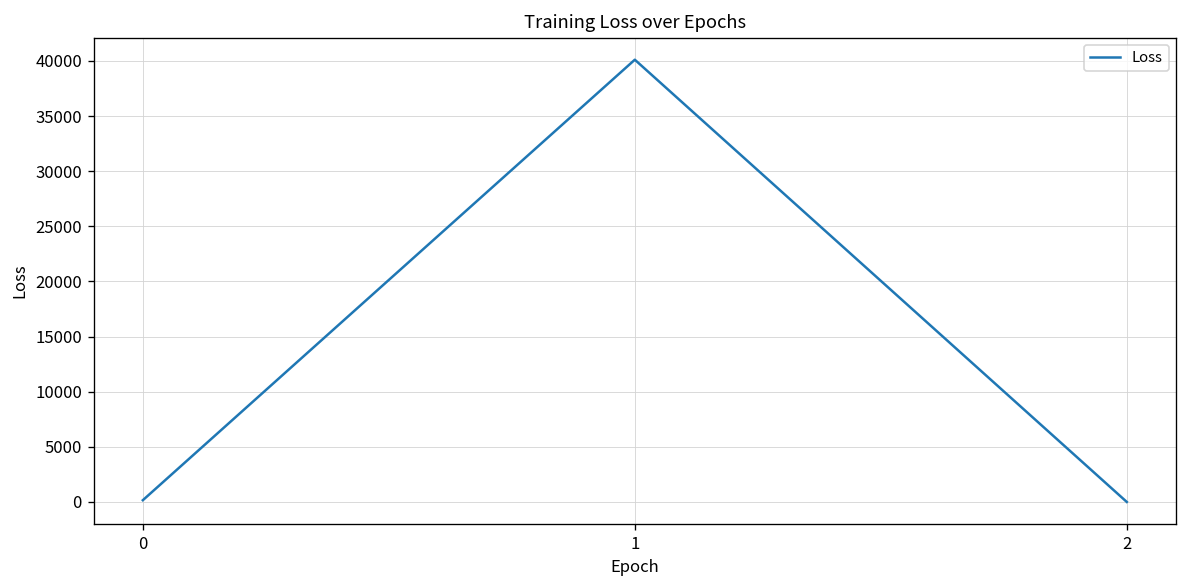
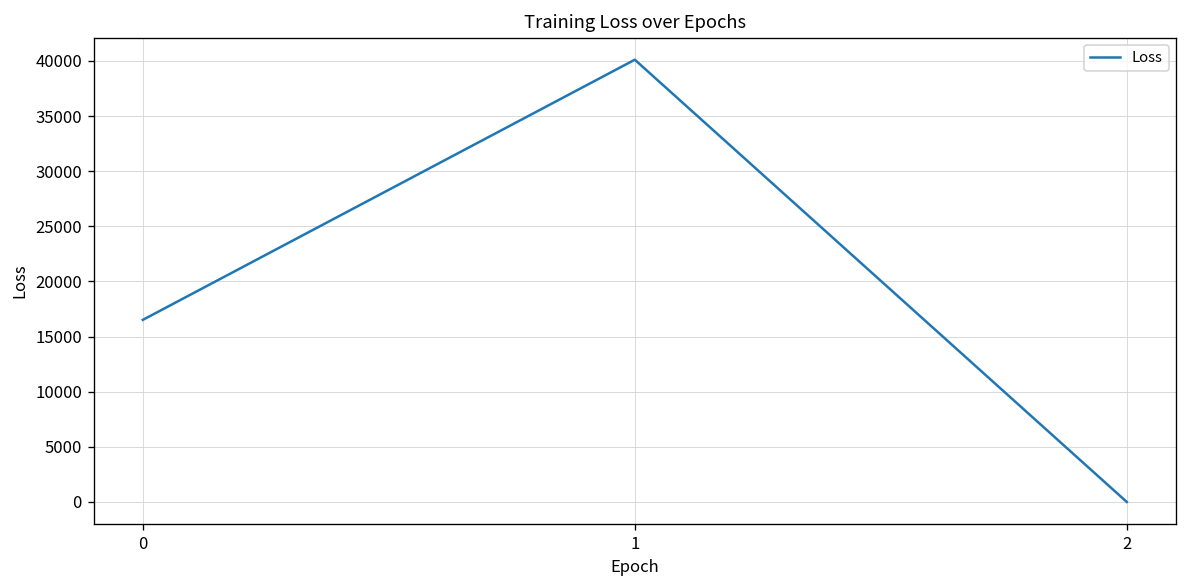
0: 0 -> 17000
